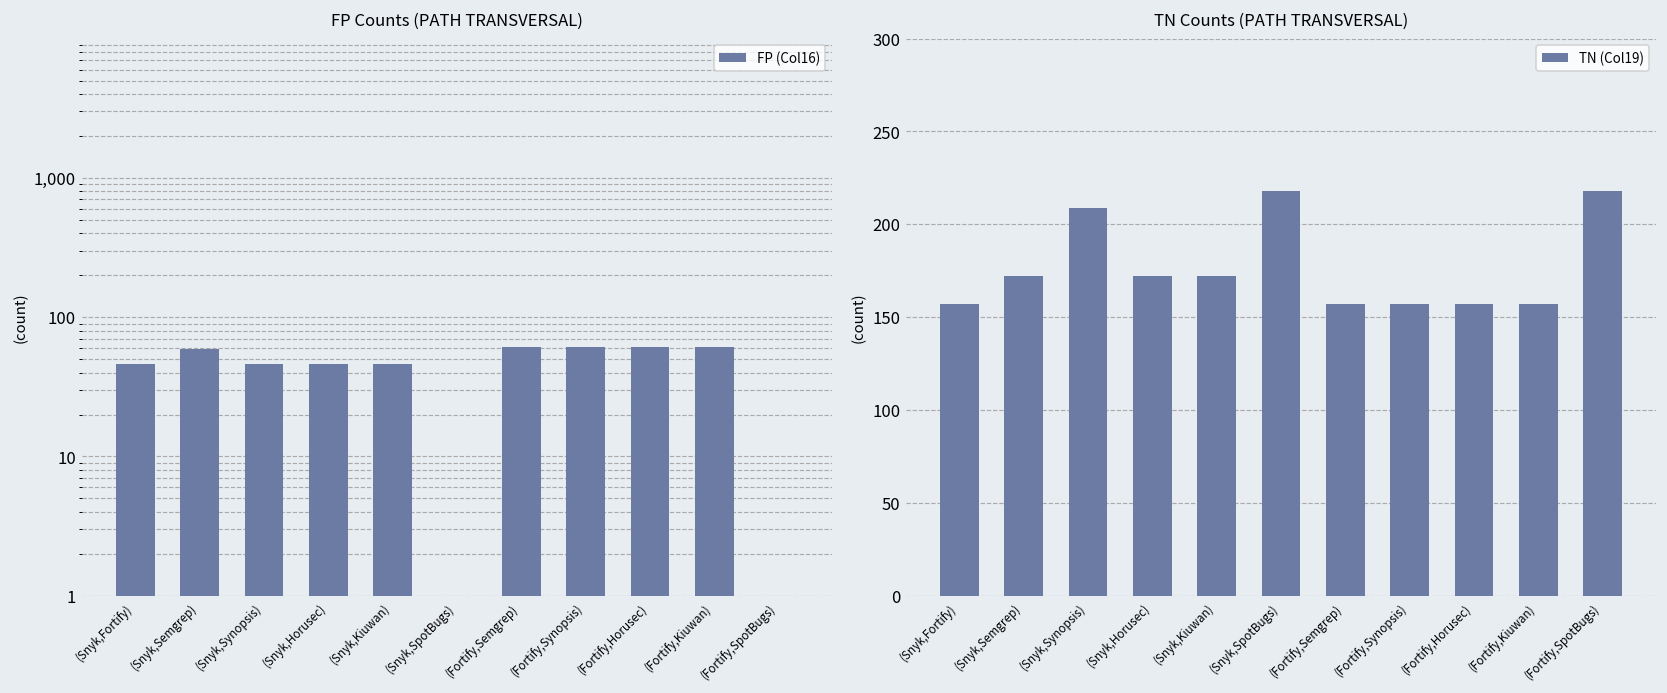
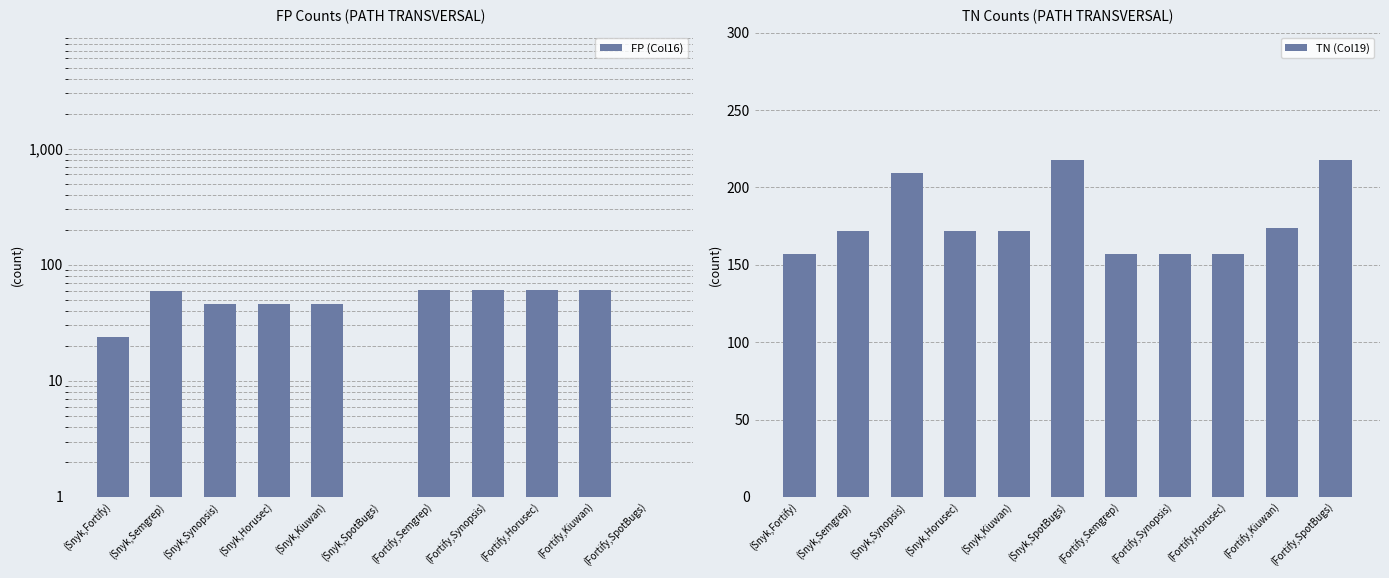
FP Counts (PATH TRANSVERSAL), (Snyk,Fortify): 46 -> 24
TN Counts (PATH TRANSVERSAL), (Fortify,Kiuwan): 157 -> 174
